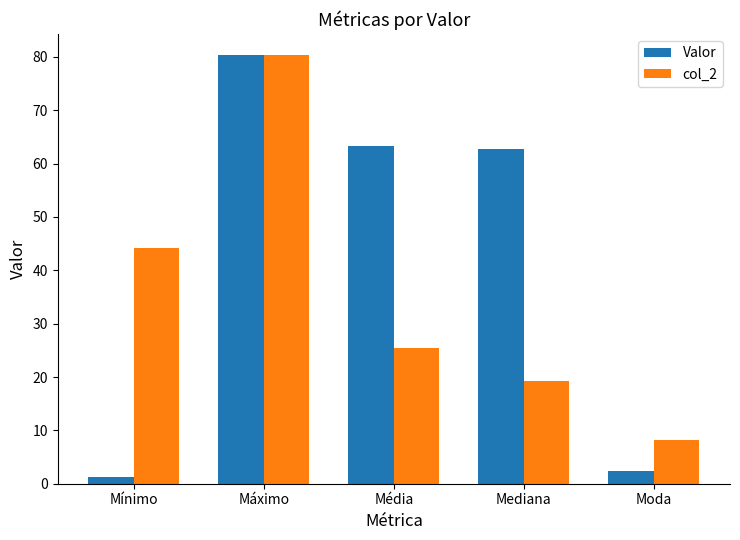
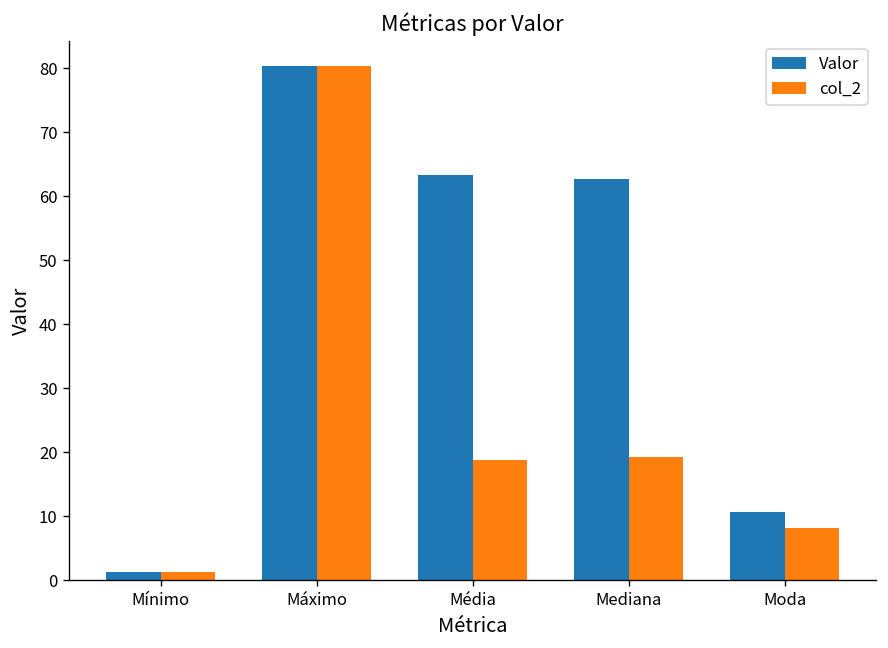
col_2, Mínimo: 44 -> 1
col_2, Média: 25 -> 19
Valor, Moda: 2 -> 11
